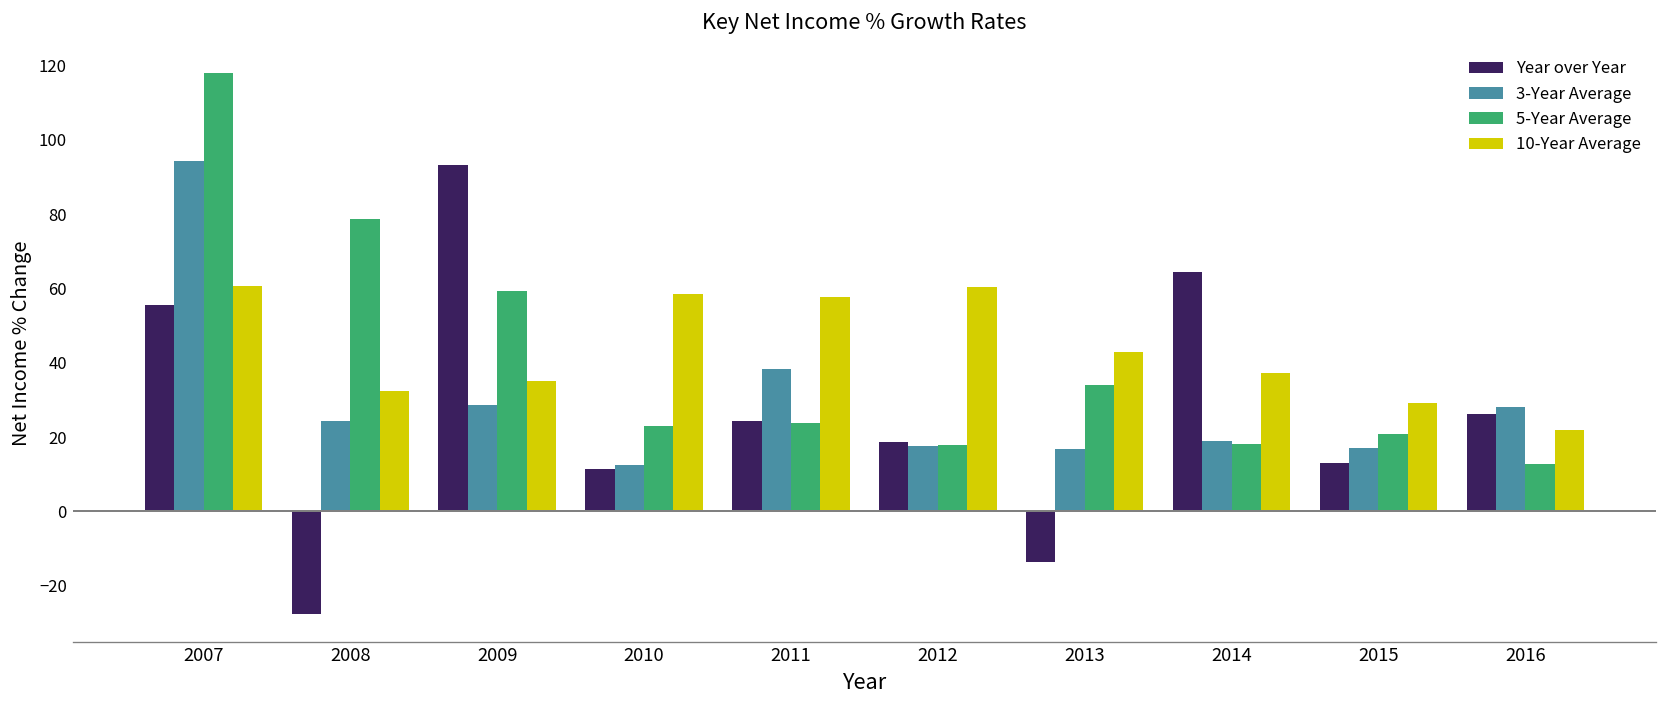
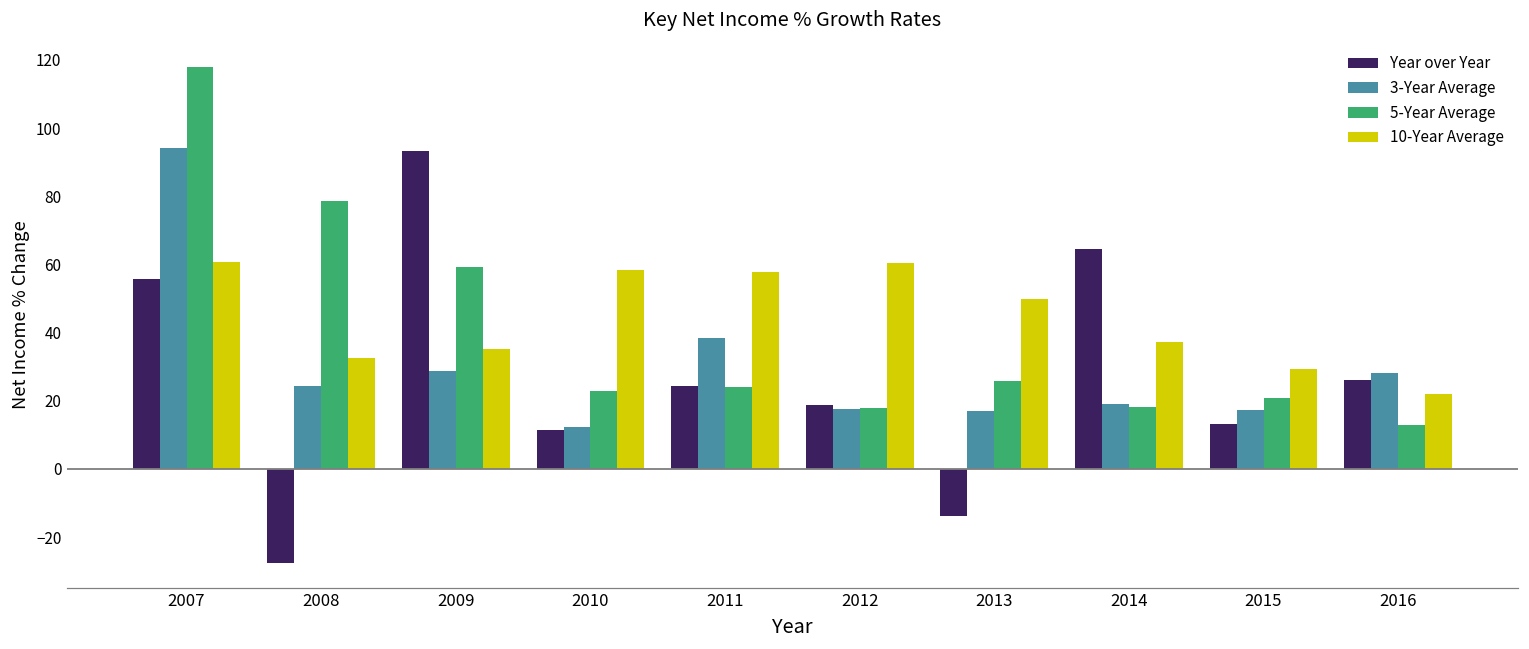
5-Year Average, 2013: 34 -> 26
10-Year Average, 2013: 43 -> 50
